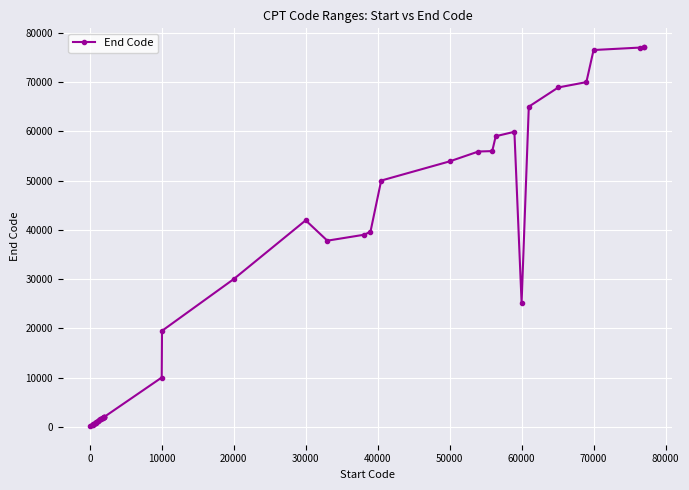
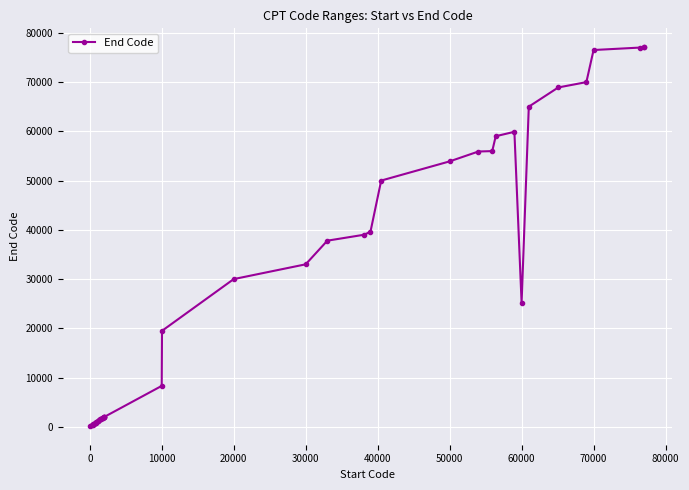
10000: 10000 -> 8000
30000: 42000 -> 33000
